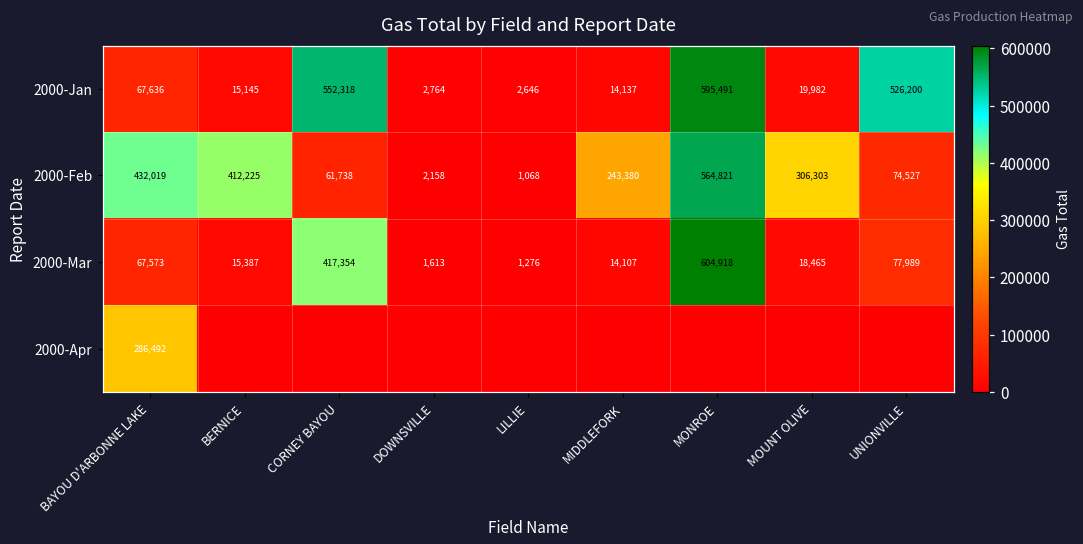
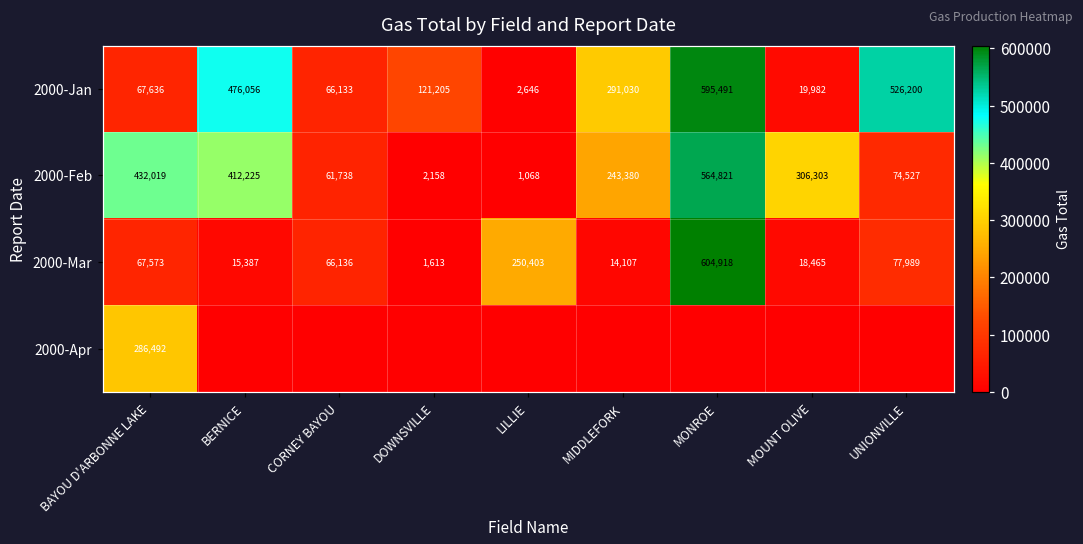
2000-Jan, BERNICE: 15,145 -> 476,056
2000-Jan, CORNEY BAYOU: 552,318 -> 66,133
2000-Jan, DOWNSVILLE: 2,764 -> 121,205
2000-Jan, MIDDLEFORK: 14,137 -> 291,030
2000-Mar, CORNEY BAYOU: 417,354 -> 66,136
2000-Mar, LILLIE: 1,276 -> 250,403
